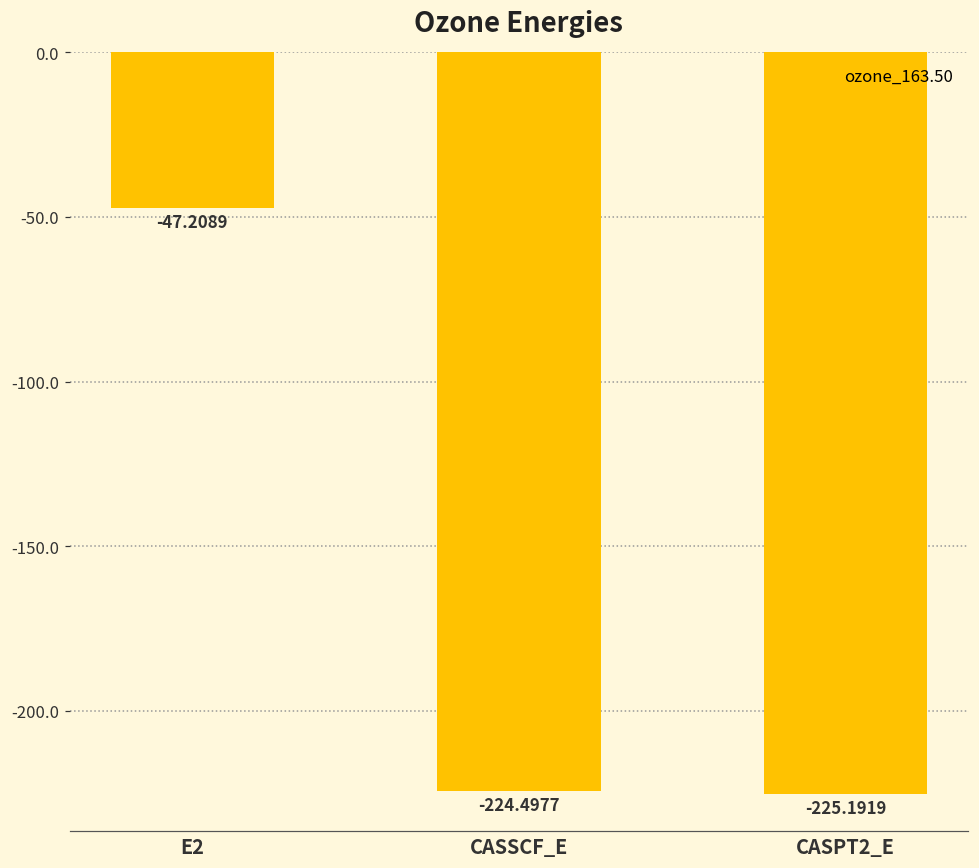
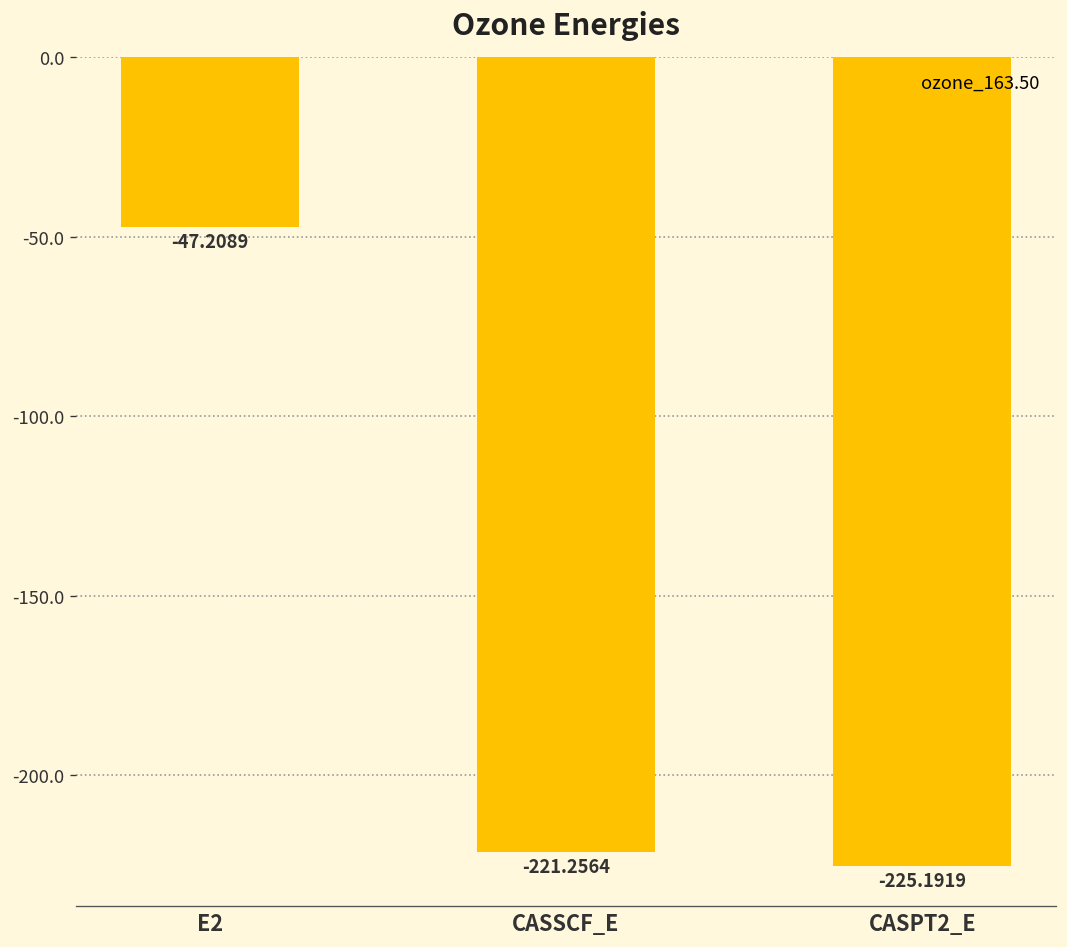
CASSCF_E: -224.4977 -> -221.2564
